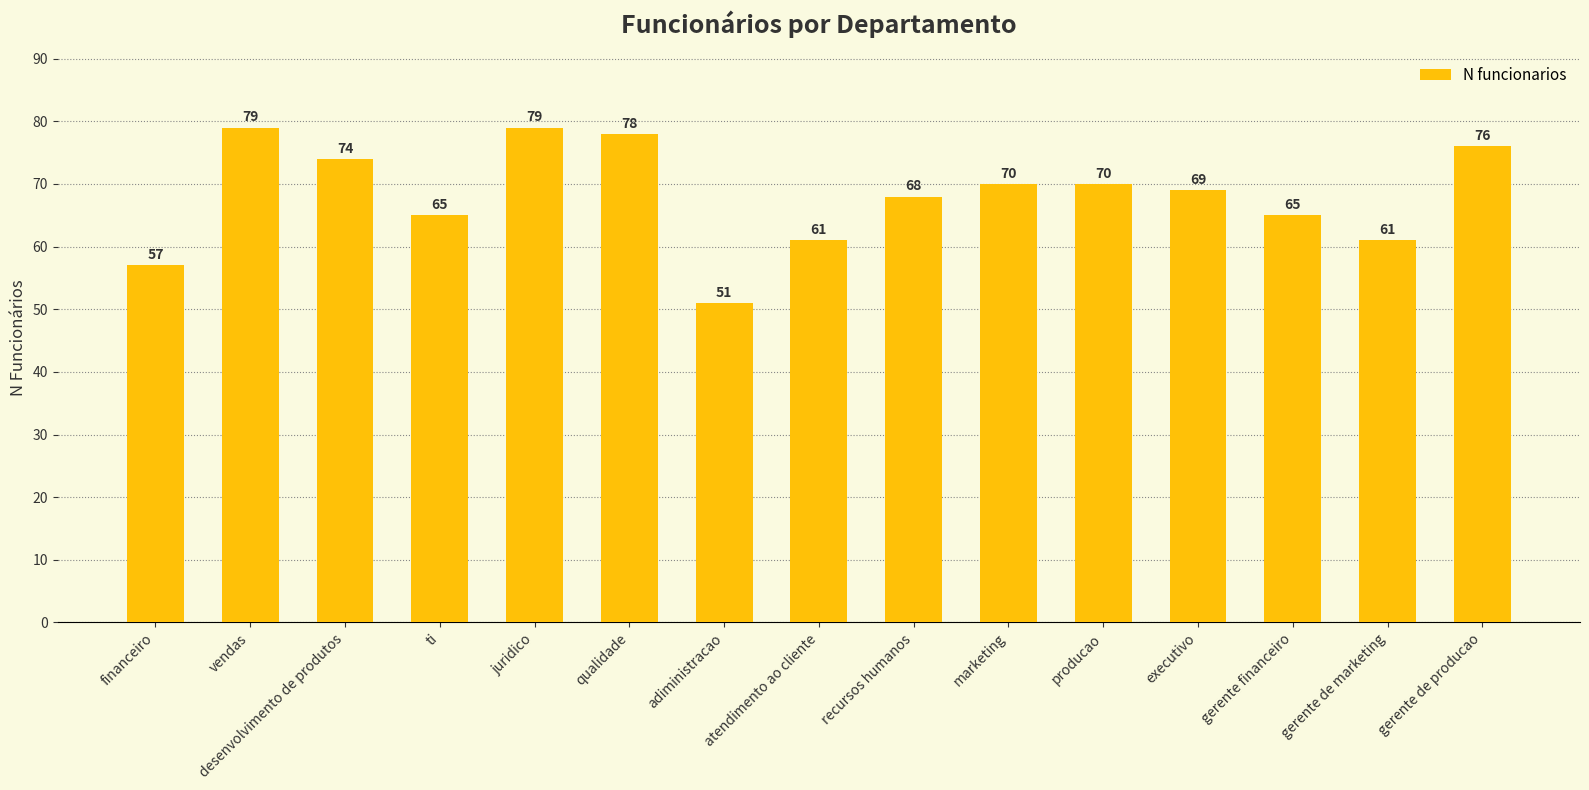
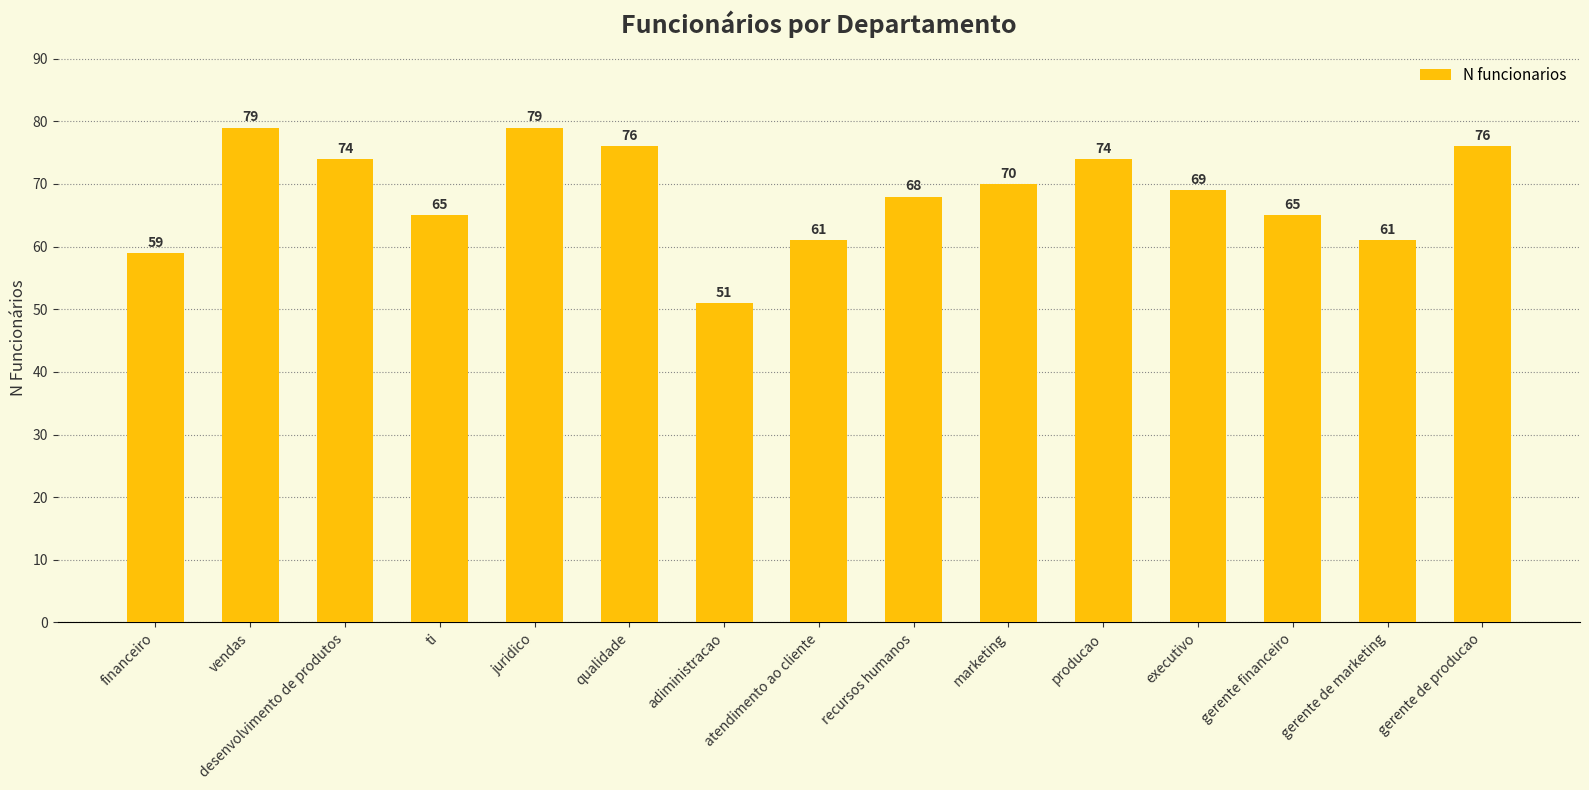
financeiro: 57 -> 59
qualidade: 78 -> 76
producao: 70 -> 74
